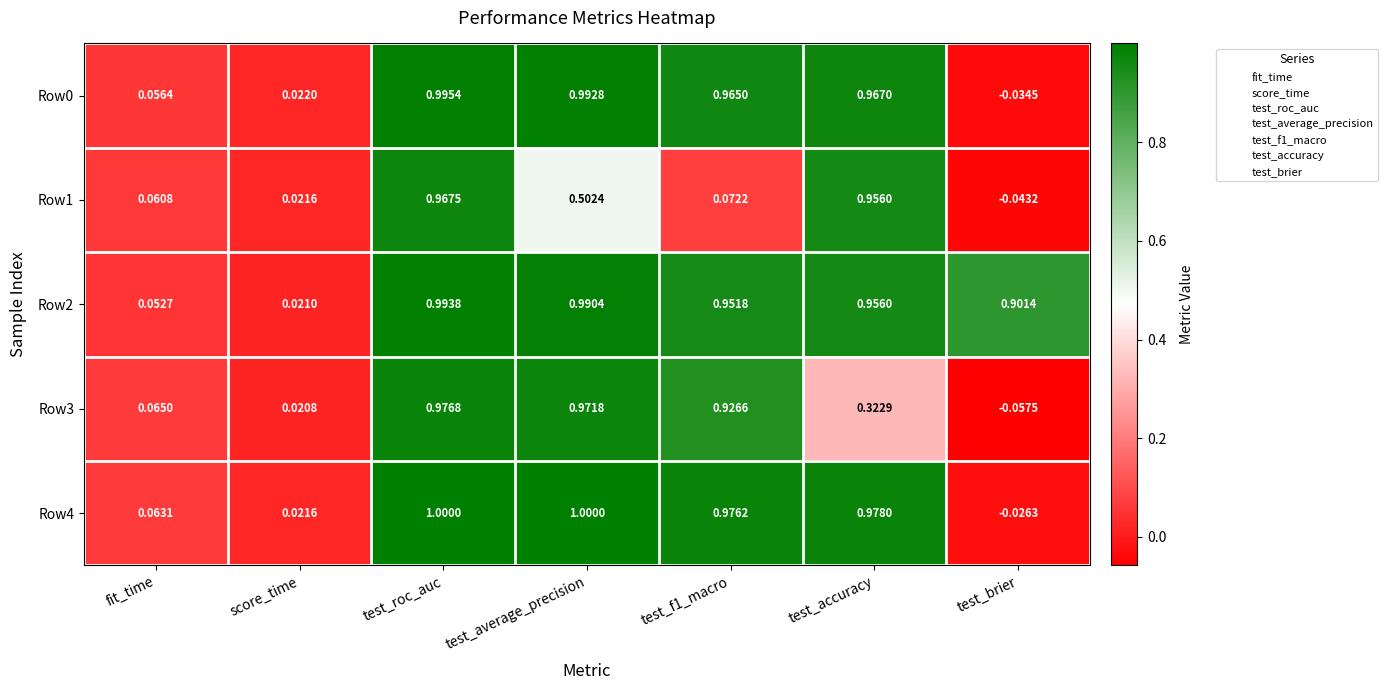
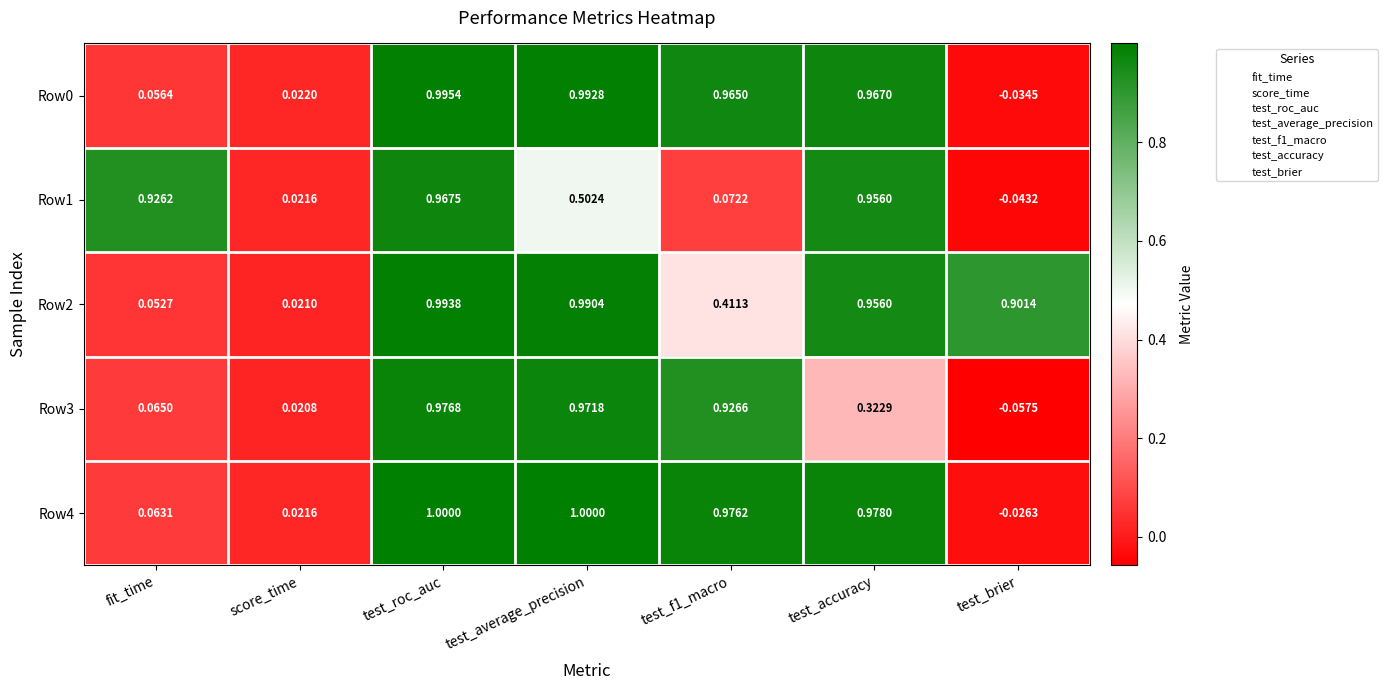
Row1, fit_time: 0.0608 -> 0.9262
Row2, test_f1_macro: 0.9518 -> 0.4113
